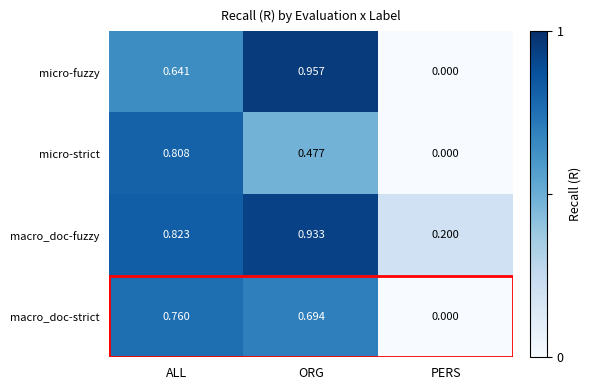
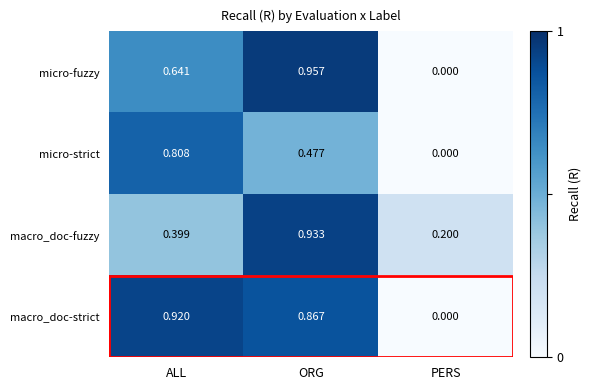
macro_doc-fuzzy, ALL: 0.823 -> 0.399
macro_doc-strict, ALL: 0.760 -> 0.920
macro_doc-strict, ORG: 0.694 -> 0.867
